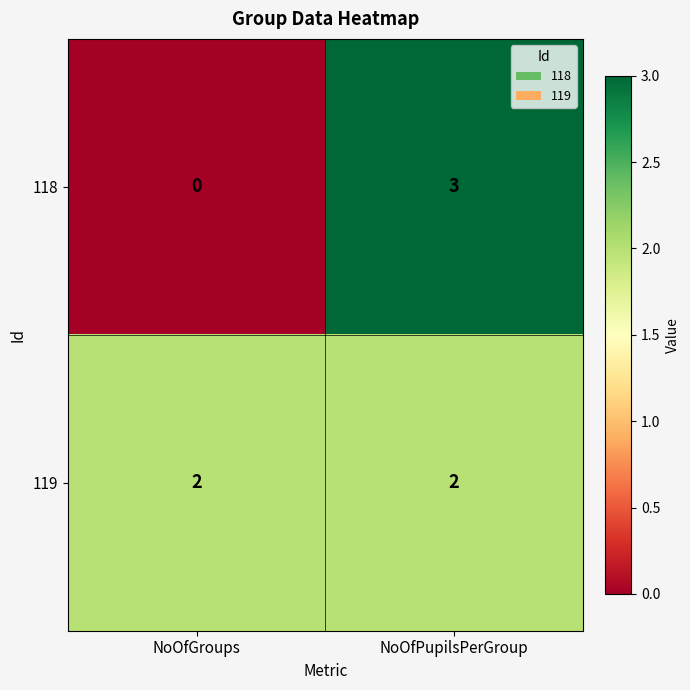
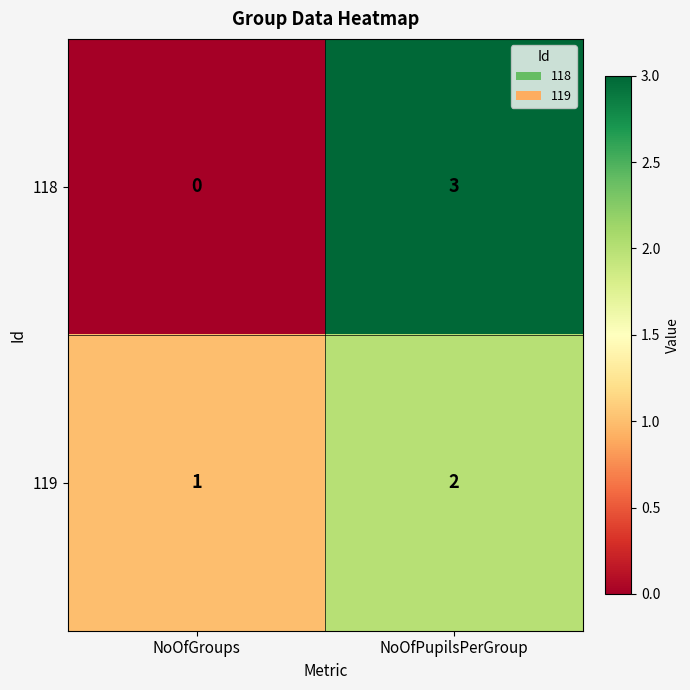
119, NoOfGroups: 2 -> 1
